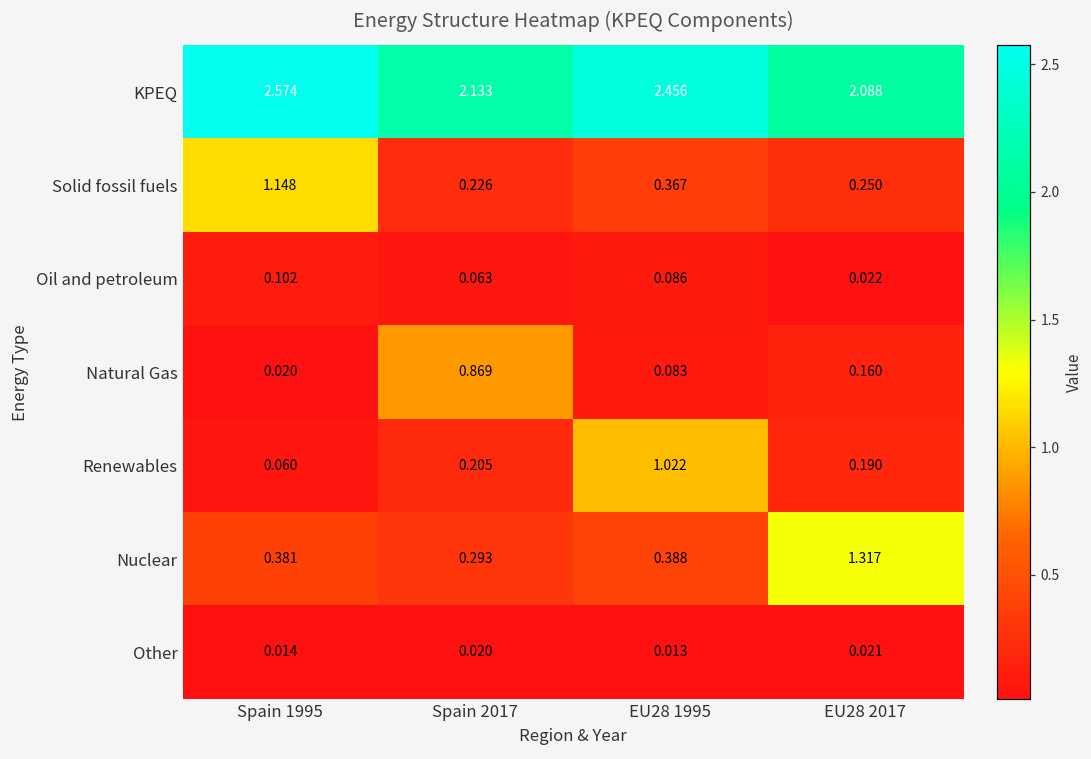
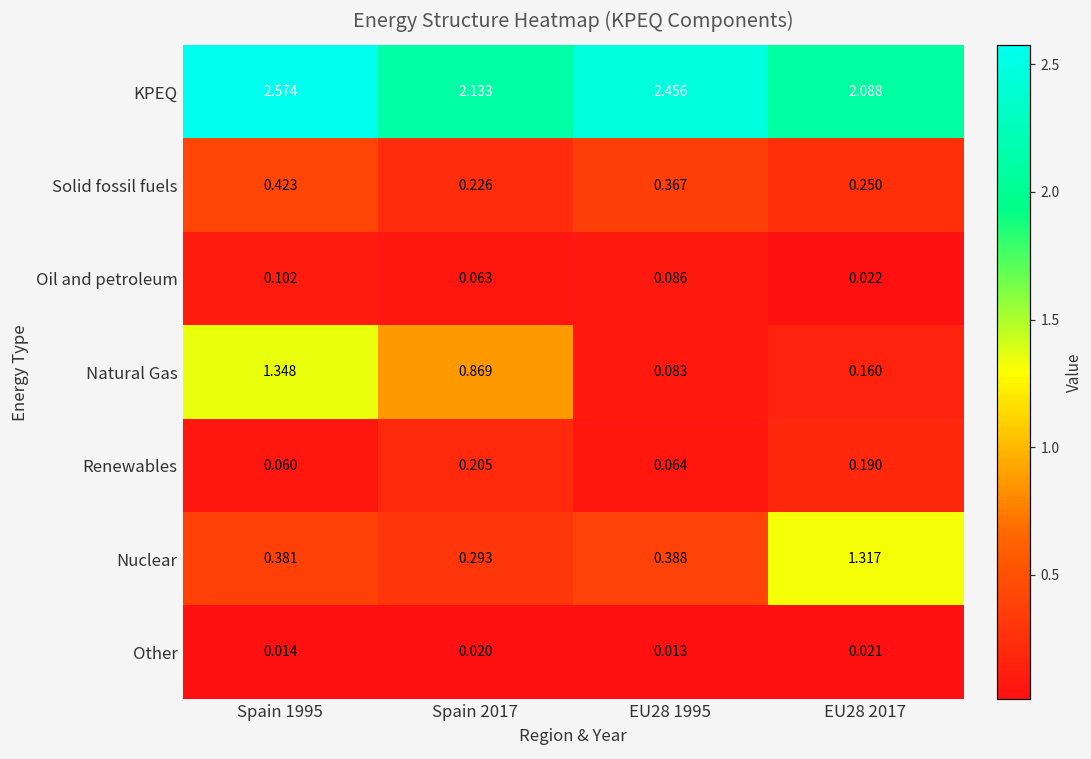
Solid fossil fuels, Spain 1995: 1.148 -> 0.423
Natural Gas, Spain 1995: 0.020 -> 1.348
Renewables, EU28 1995: 1.022 -> 0.064
